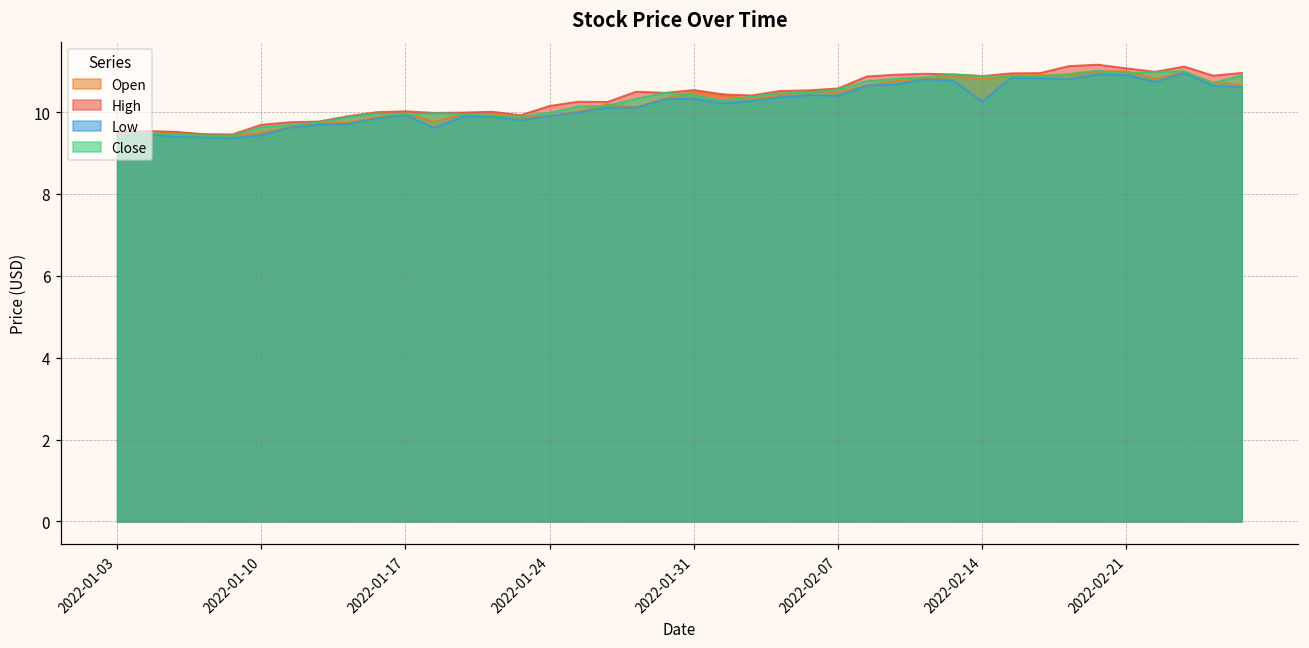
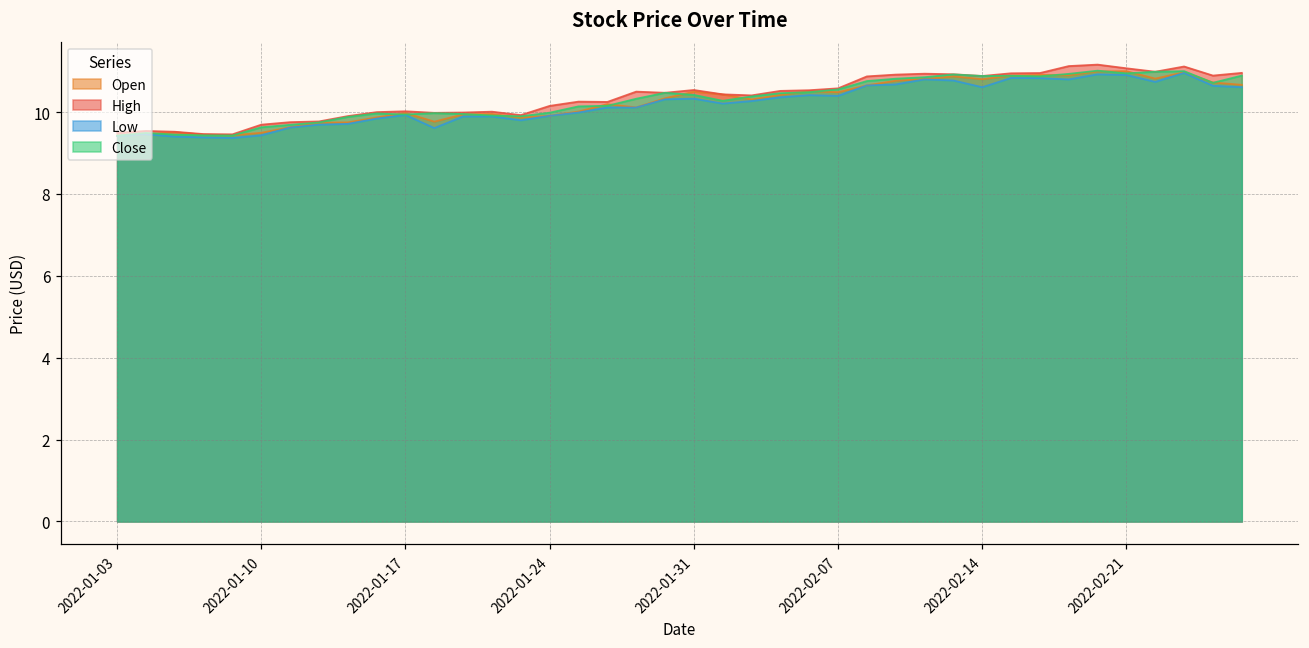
Low, 2022-02-14: 10.3 -> 10.6
